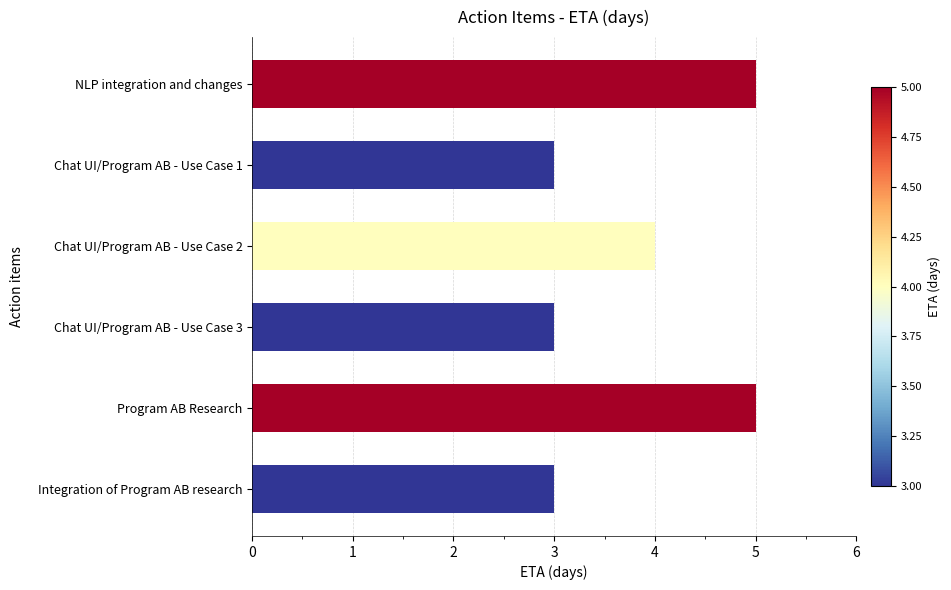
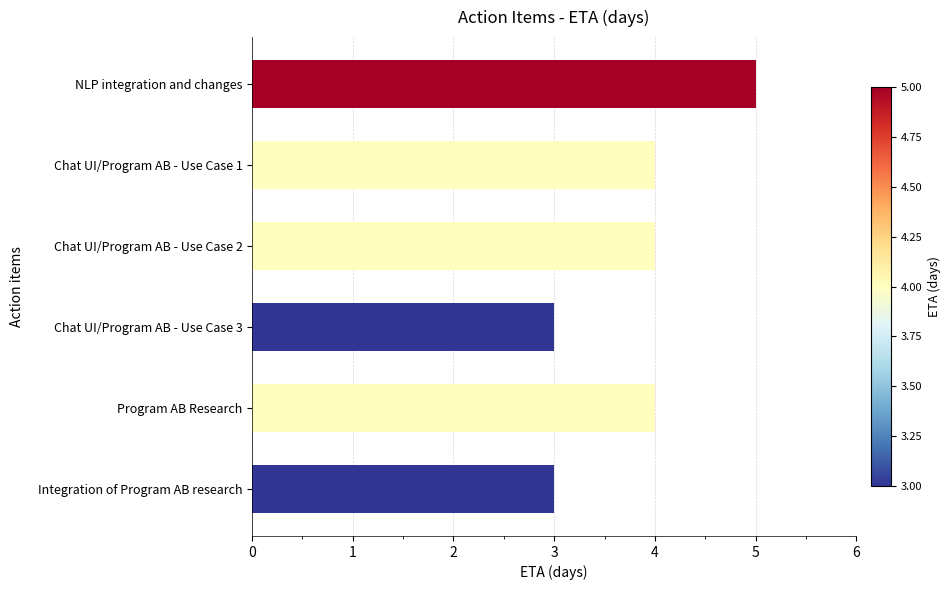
Chat UI/Program AB - Use Case 1: 3 -> 4
Program AB Research: 5 -> 4
